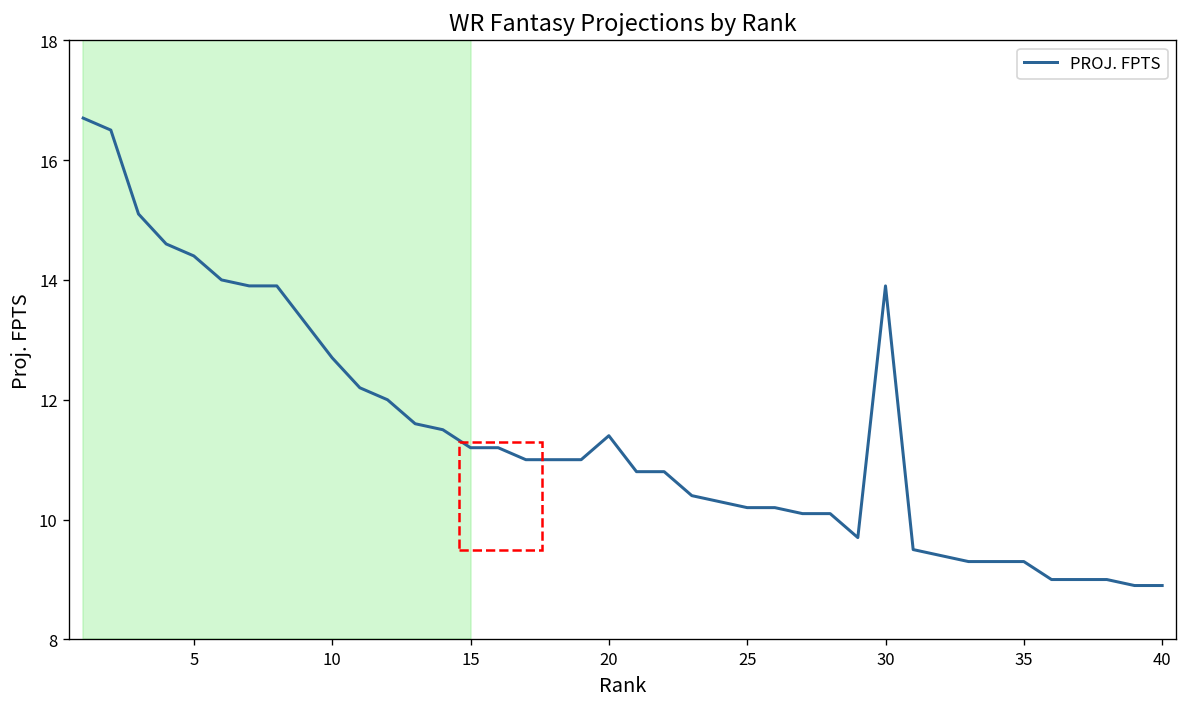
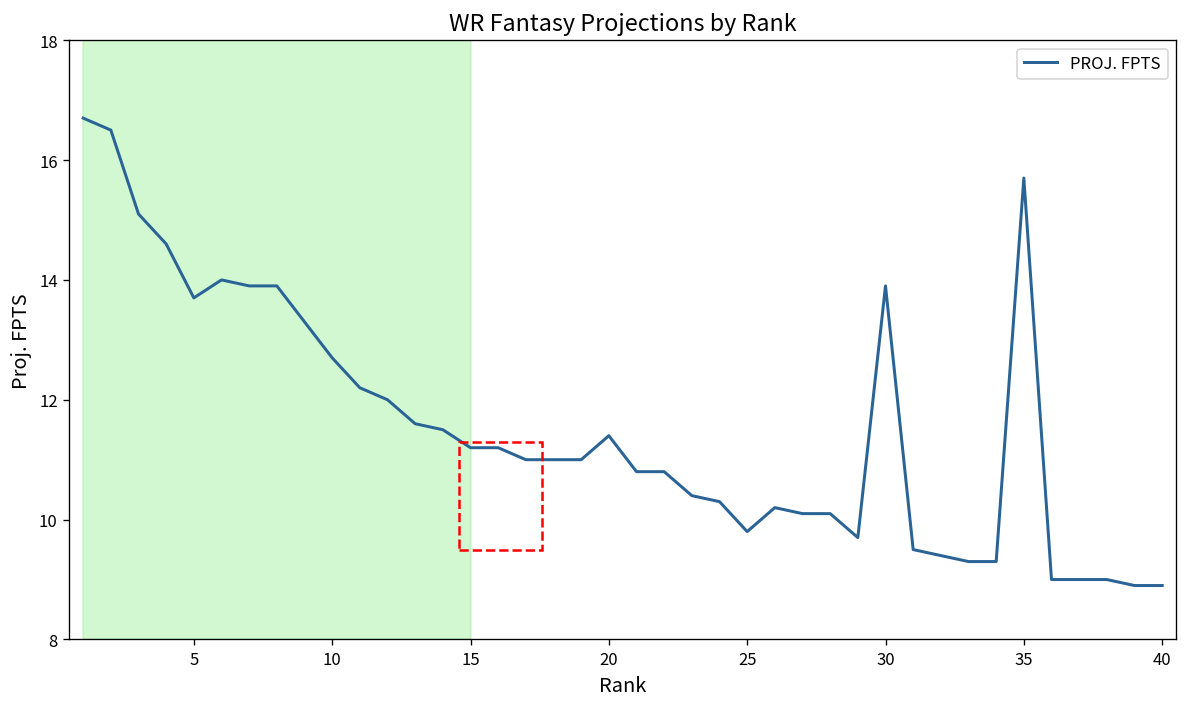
5: 14.4 -> 13.7
25: 10.2 -> 9.8
35: 9.3 -> 15.7
